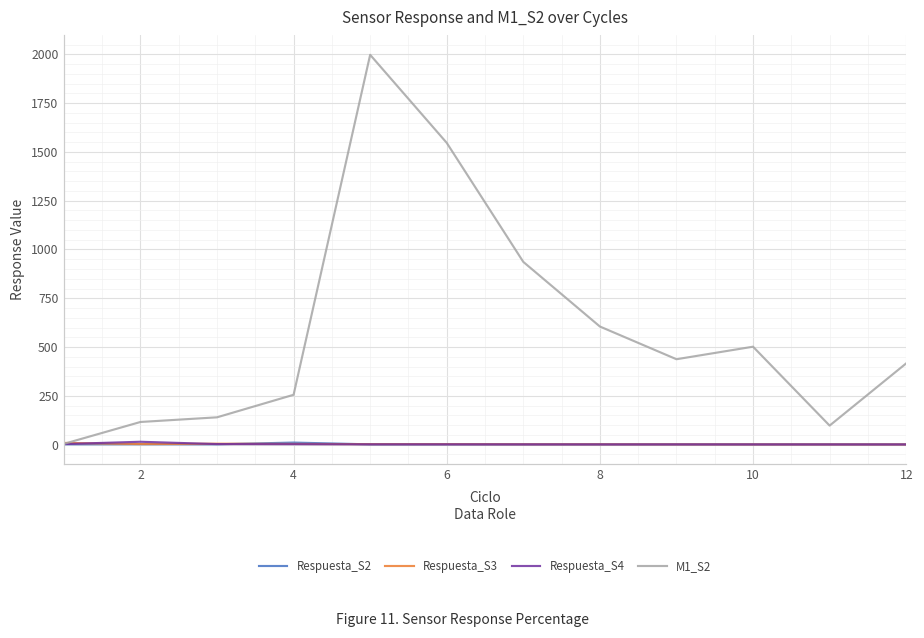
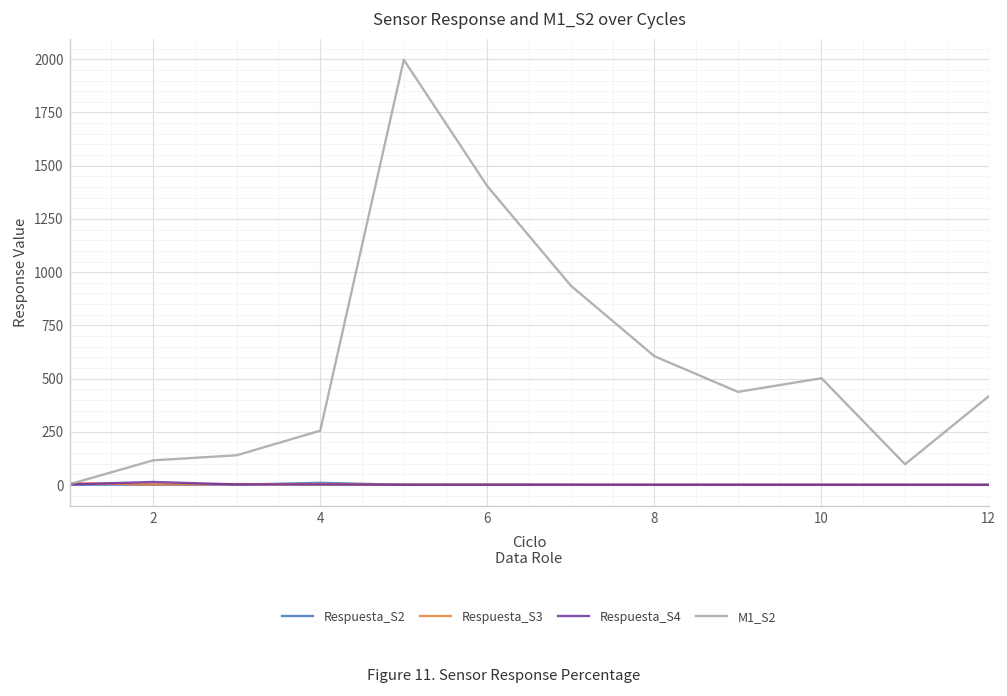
M1_S2, 6: 1550 -> 1400
